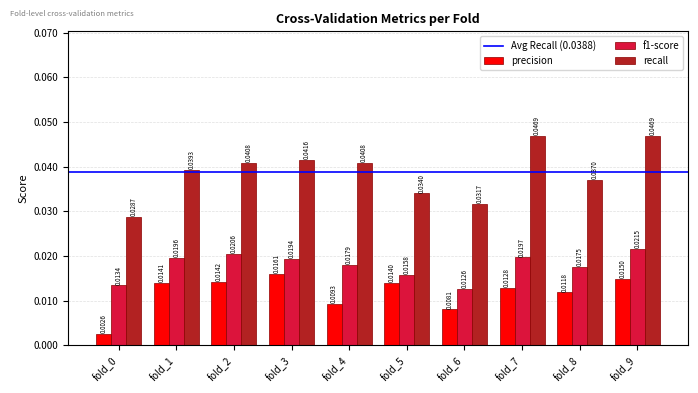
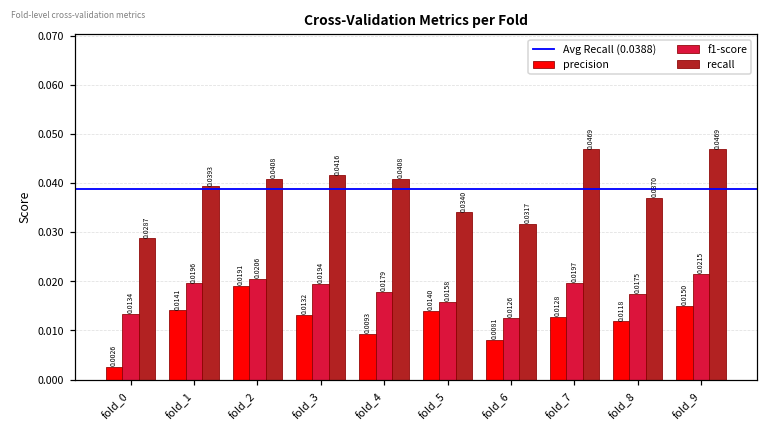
precision, fold_2: 0.0142 -> 0.0191
precision, fold_3: 0.0161 -> 0.0132
